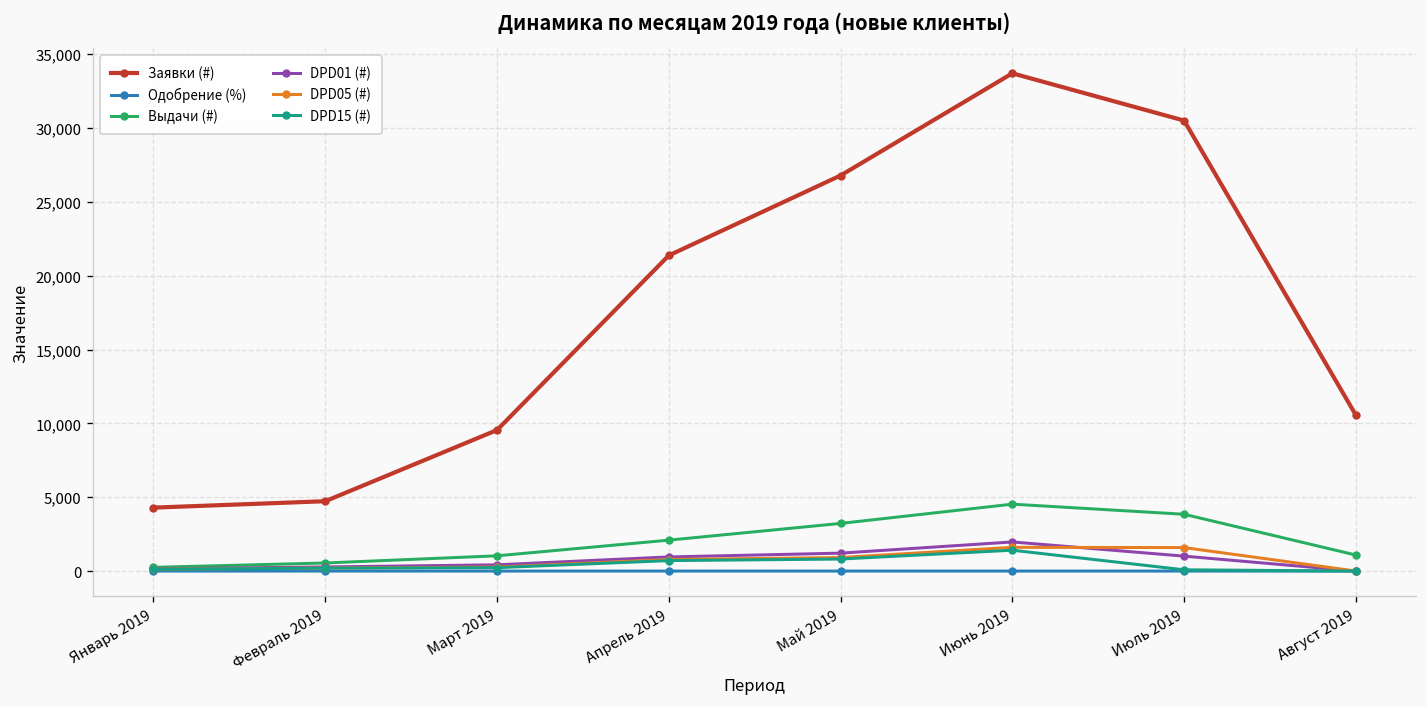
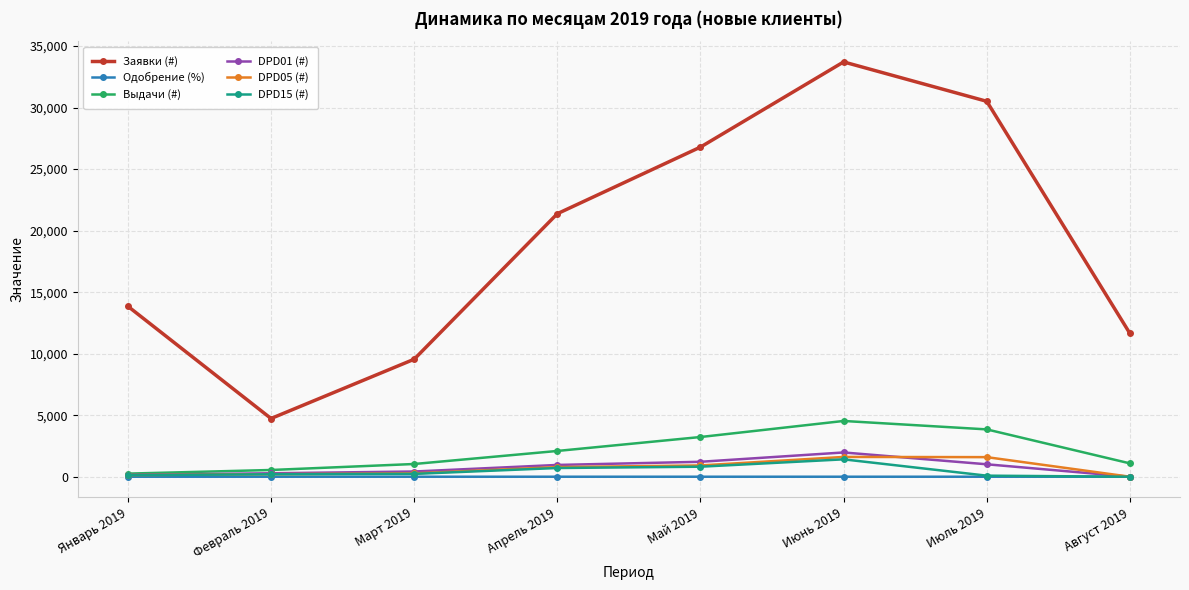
Заявки (#), Январь 2019: 4,300 -> 13,900
Заявки (#), Август 2019: 10,600 -> 11,600
